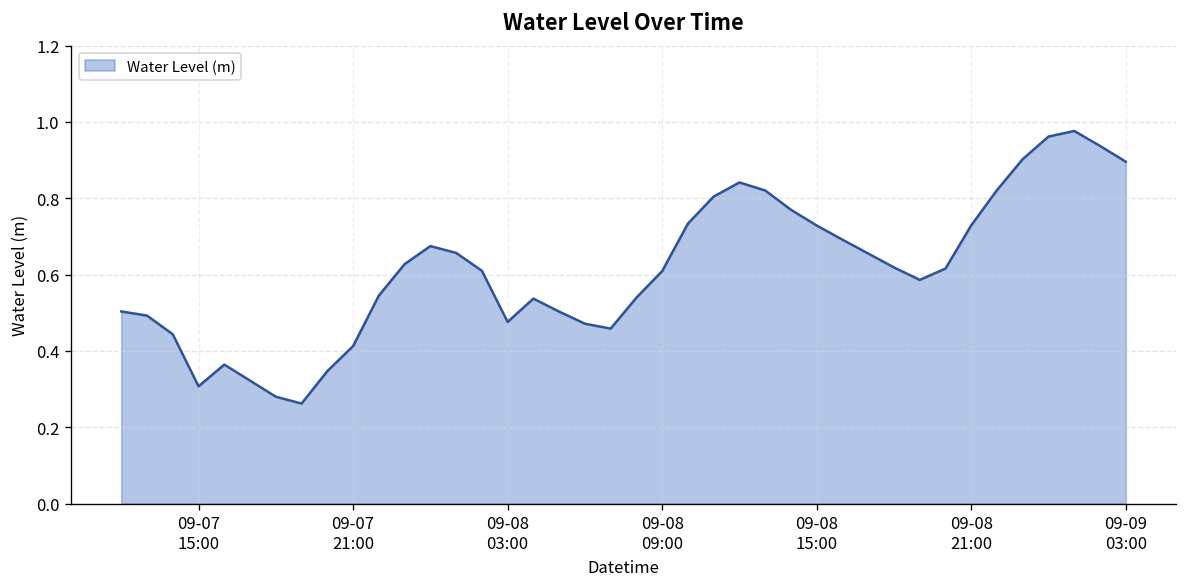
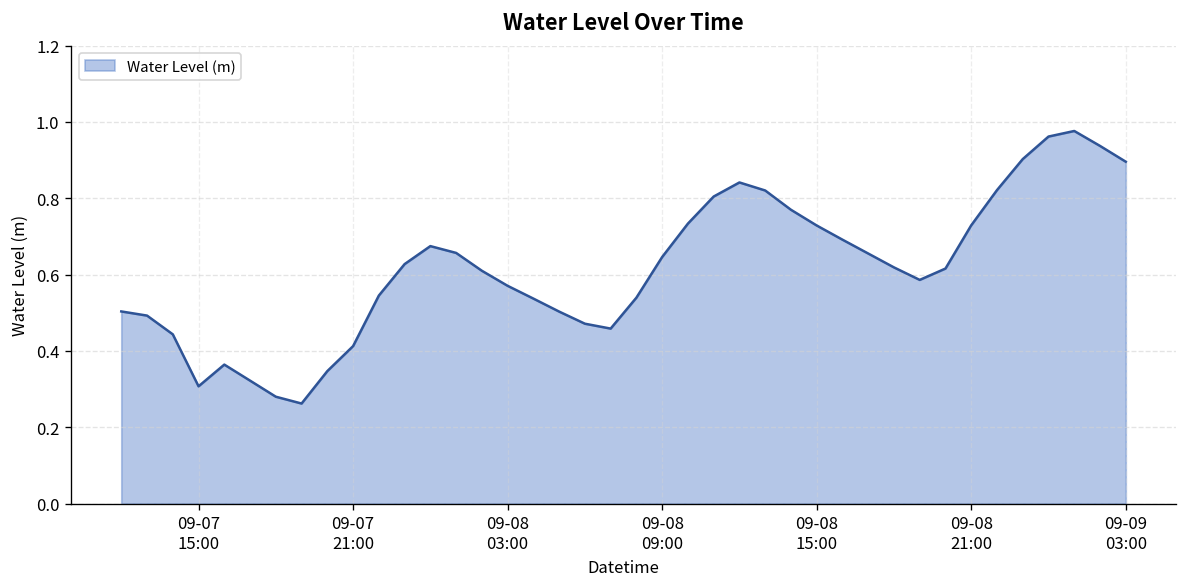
09-08 03:00: 0.48 -> 0.57
09-08 09:00: 0.61 -> 0.65
